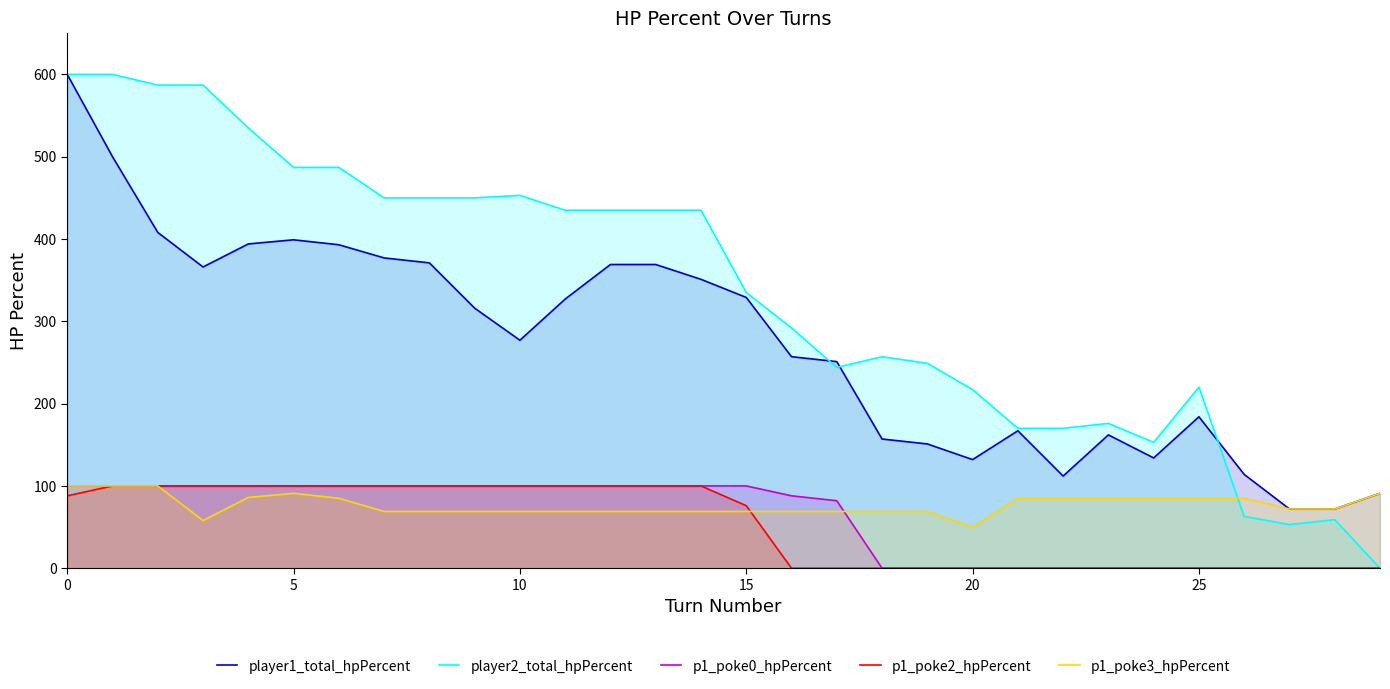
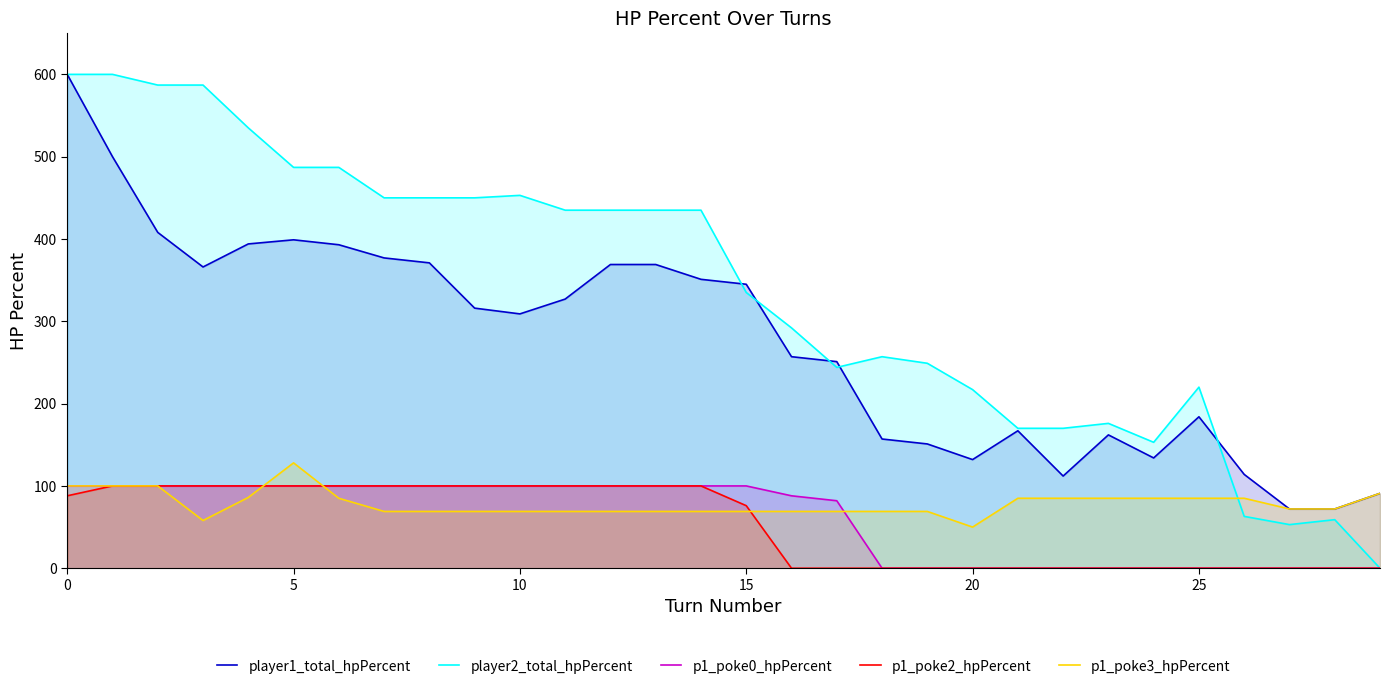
p1_poke3_hpPercent, 5: 90 -> 130
player1_total_hpPercent, 10: 280 -> 310
player1_total_hpPercent, 15: 330 -> 350
